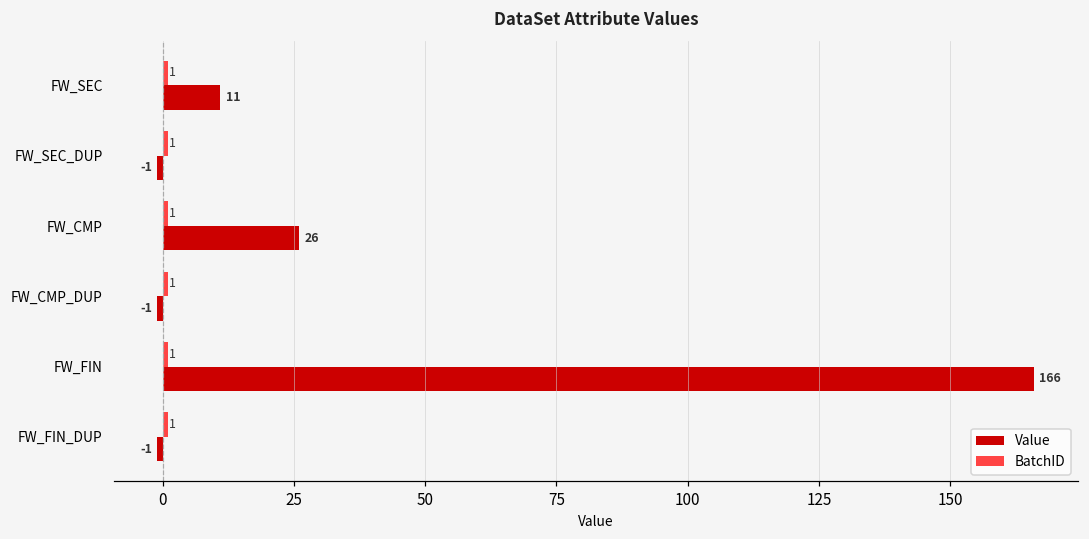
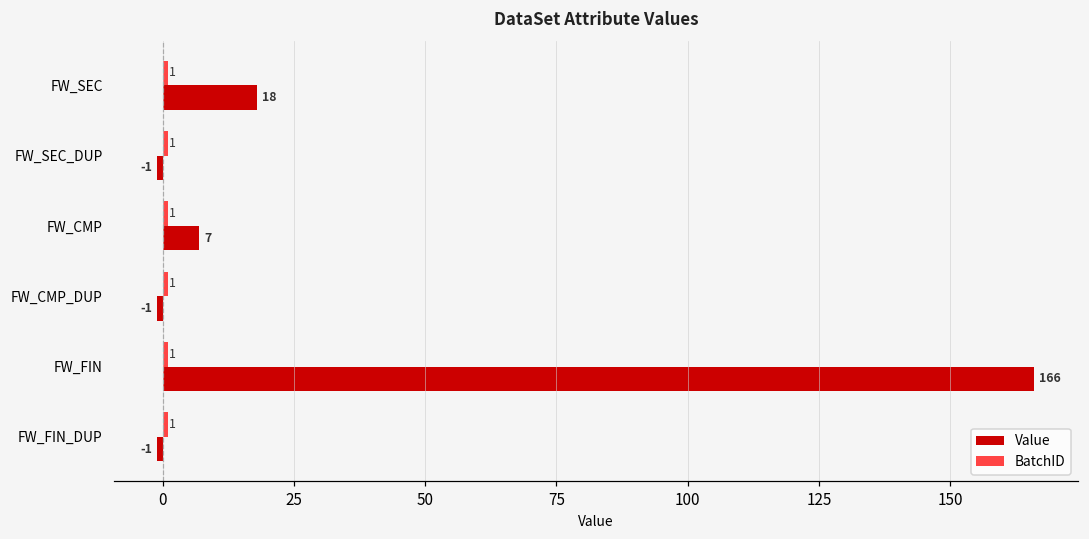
Value, FW_SEC: 11 -> 18
Value, FW_CMP: 26 -> 7
